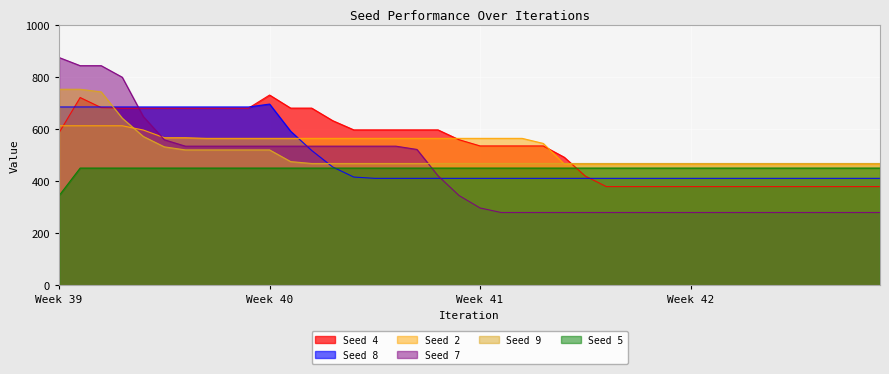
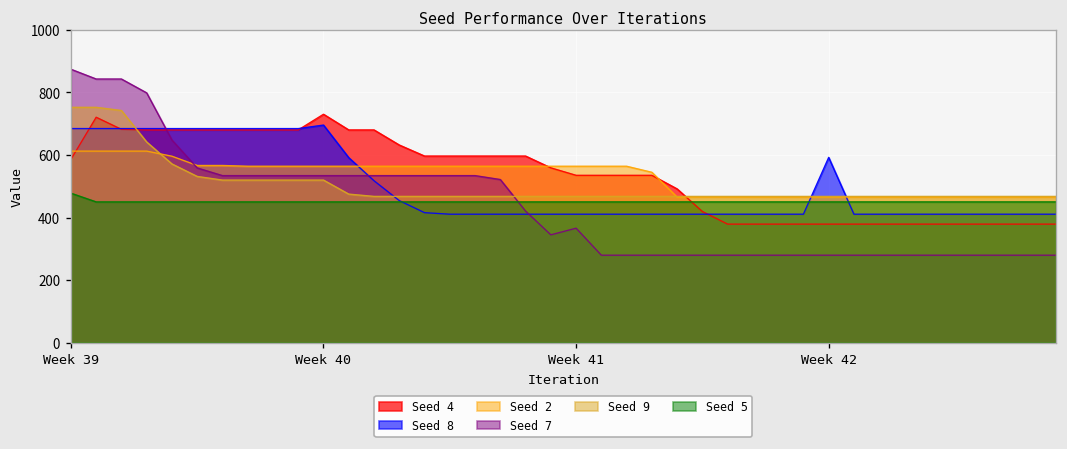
Seed 5, Week 39: 340 -> 480
Seed 7, Week 41: 300 -> 370
Seed 8, Week 42: 410 -> 590
